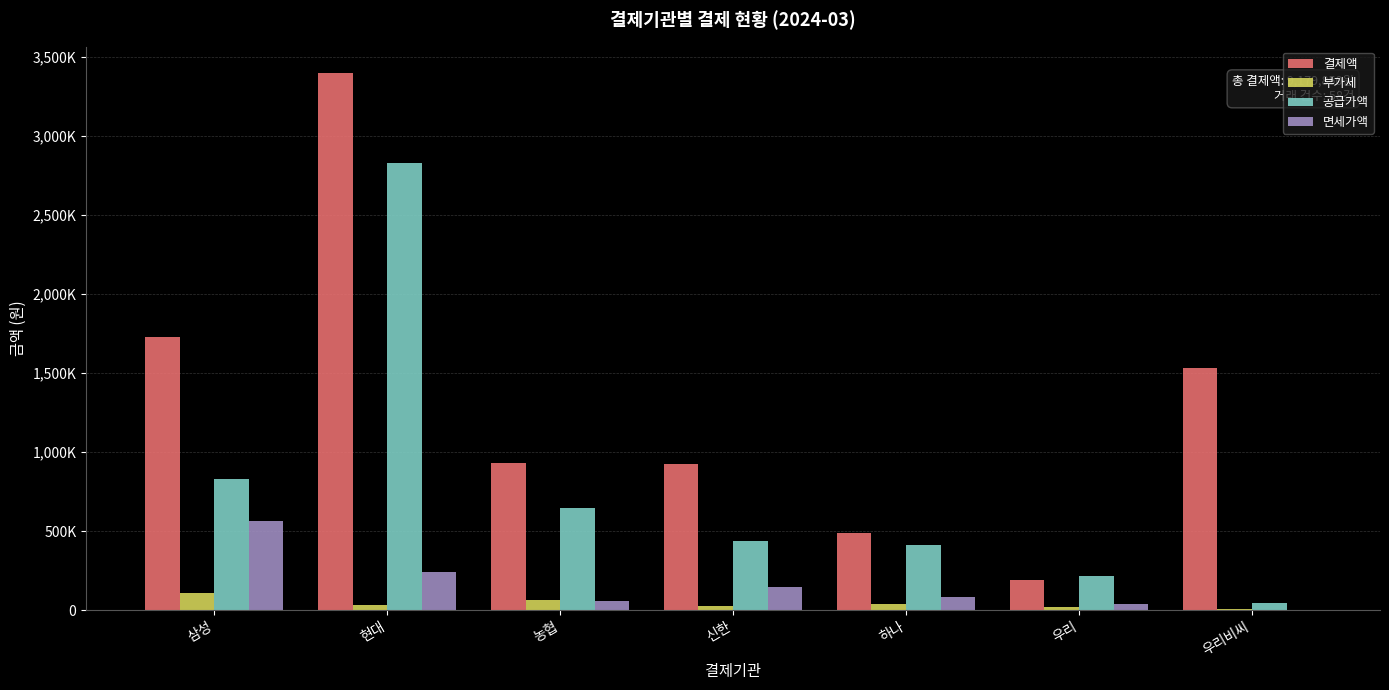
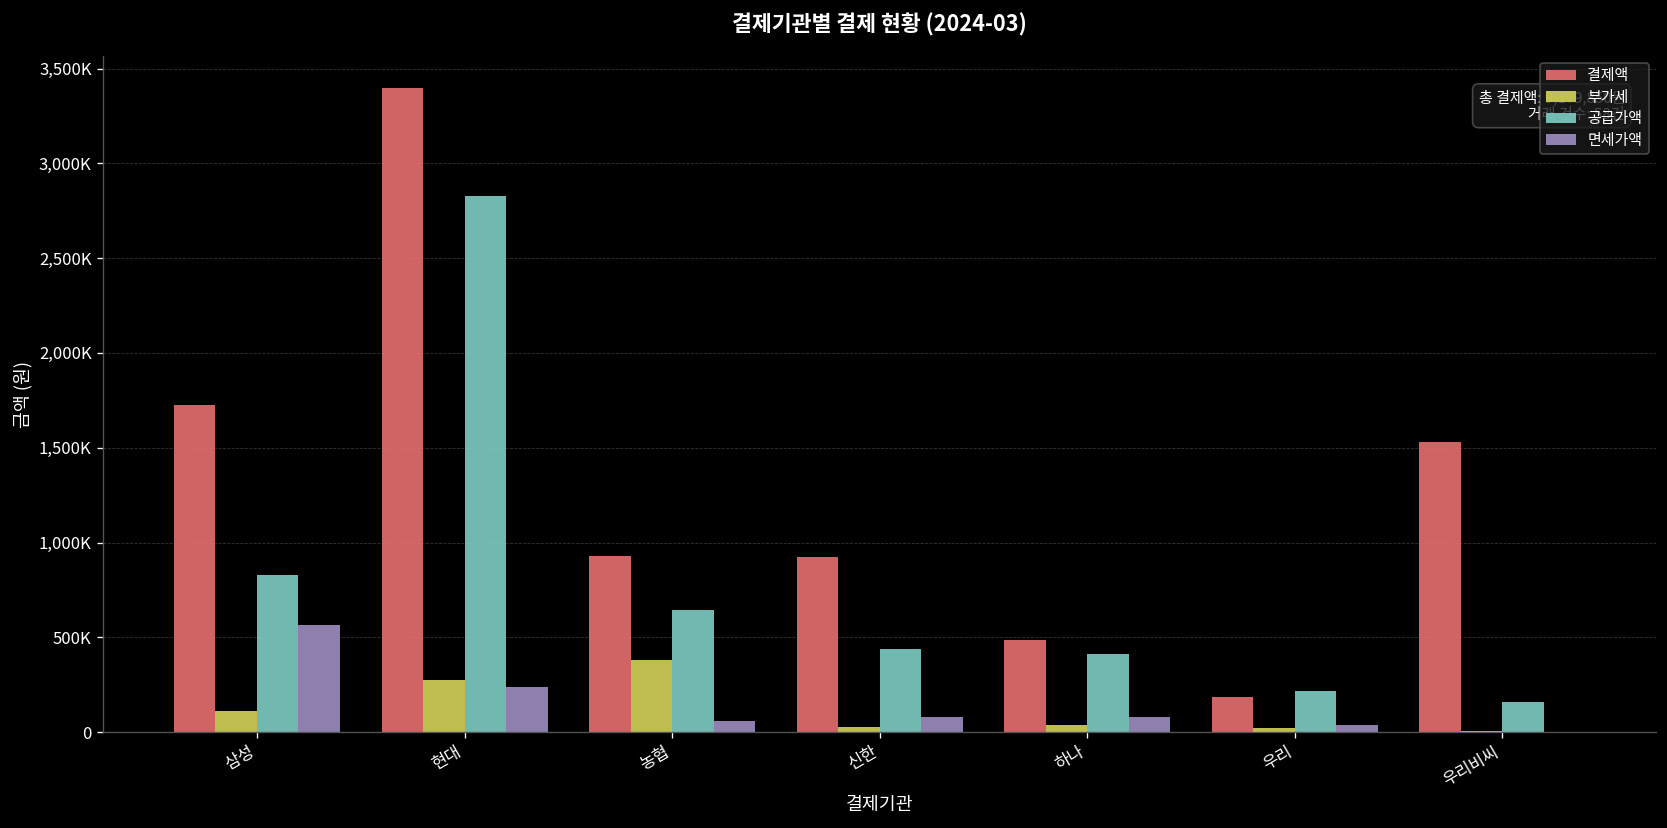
부가세, 현대: 30,000 -> 270,000
부가세, 농협: 70,000 -> 380,000
면세가액, 신한: 150,000 -> 80,000
공급가액, 우리비씨: 50,000 -> 160,000
